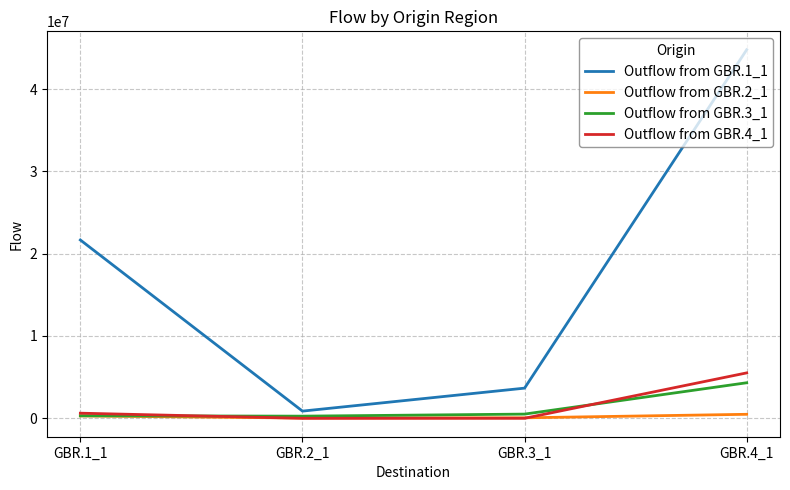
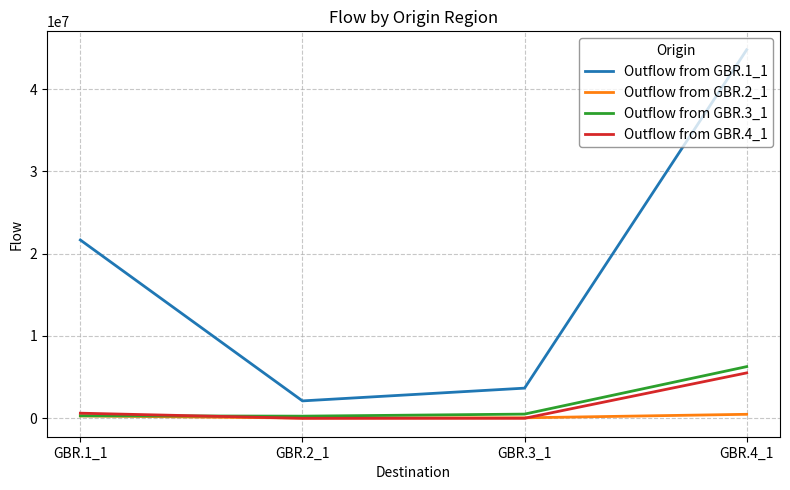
Outflow from GBR.1_1, GBR.2_1: 1000000 -> 2000000
Outflow from GBR.3_1, GBR.4_1: 4000000 -> 6000000
